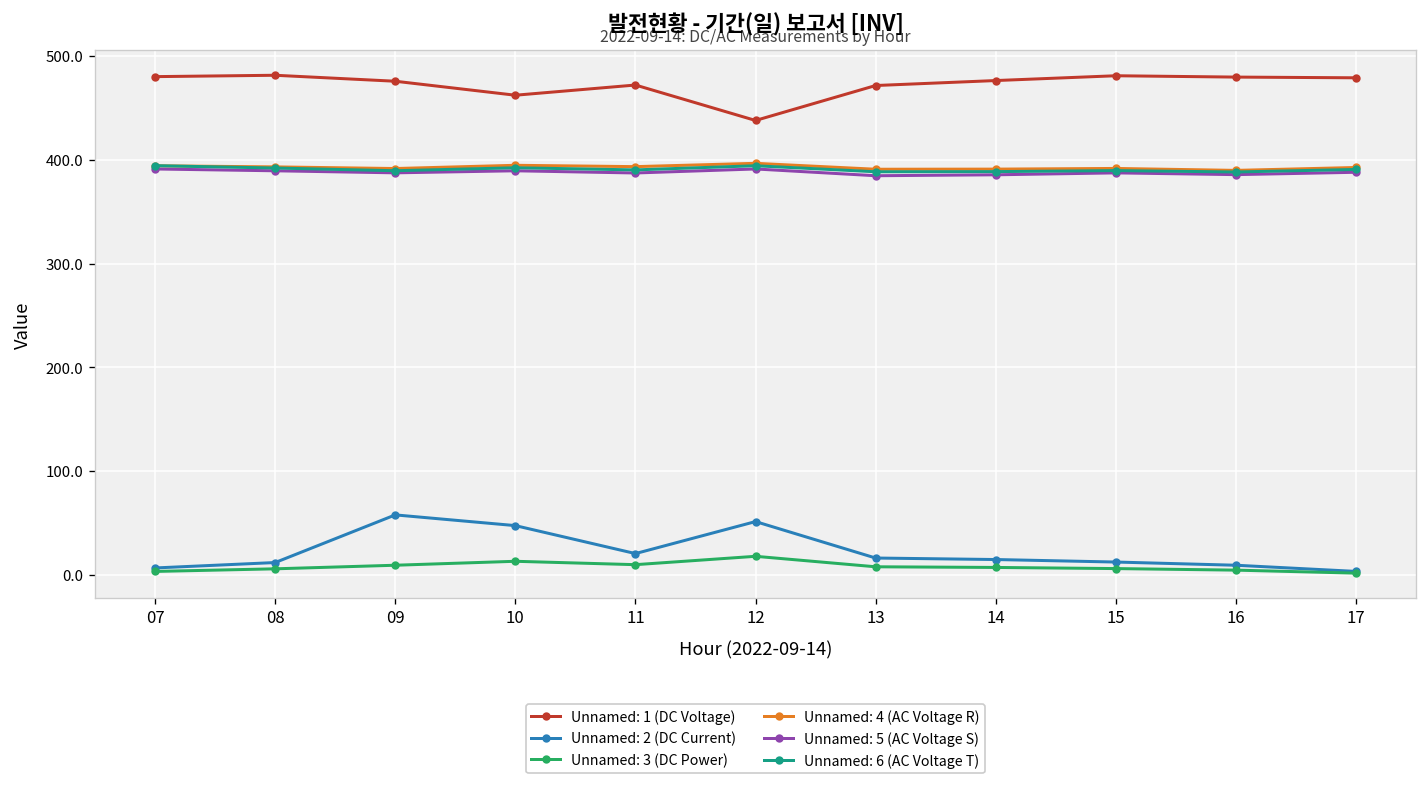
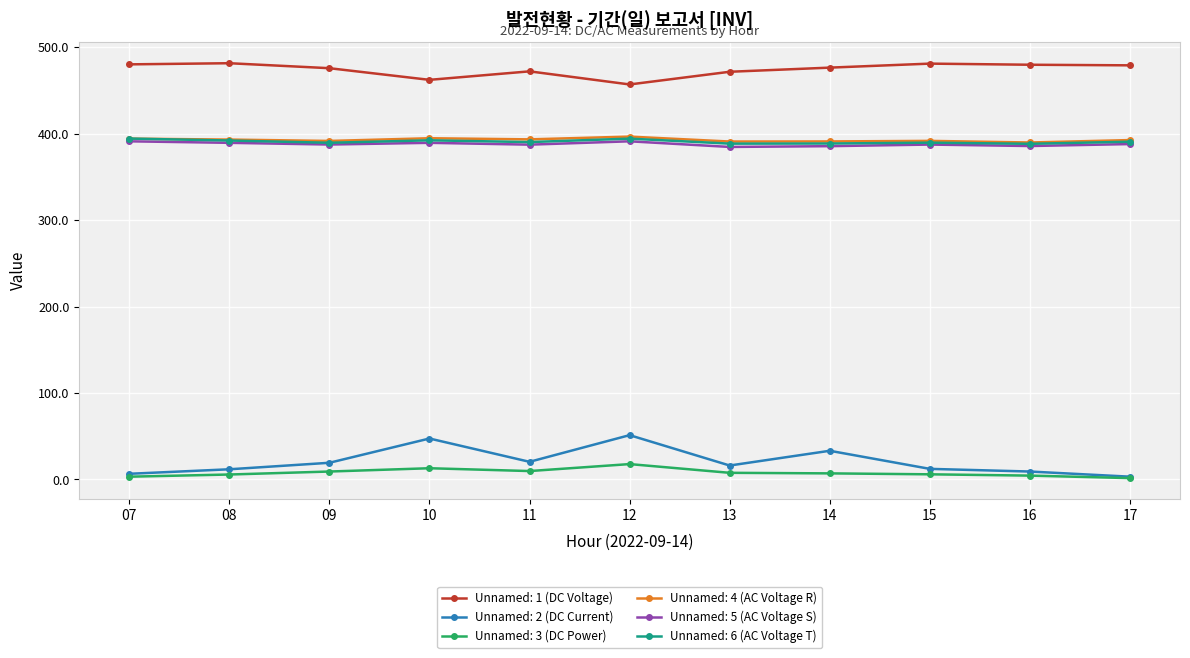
Unnamed: 2 (DC Current), 09: 60 -> 20
Unnamed: 1 (DC Voltage), 12: 440 -> 460
Unnamed: 2 (DC Current), 14: 10 -> 30
